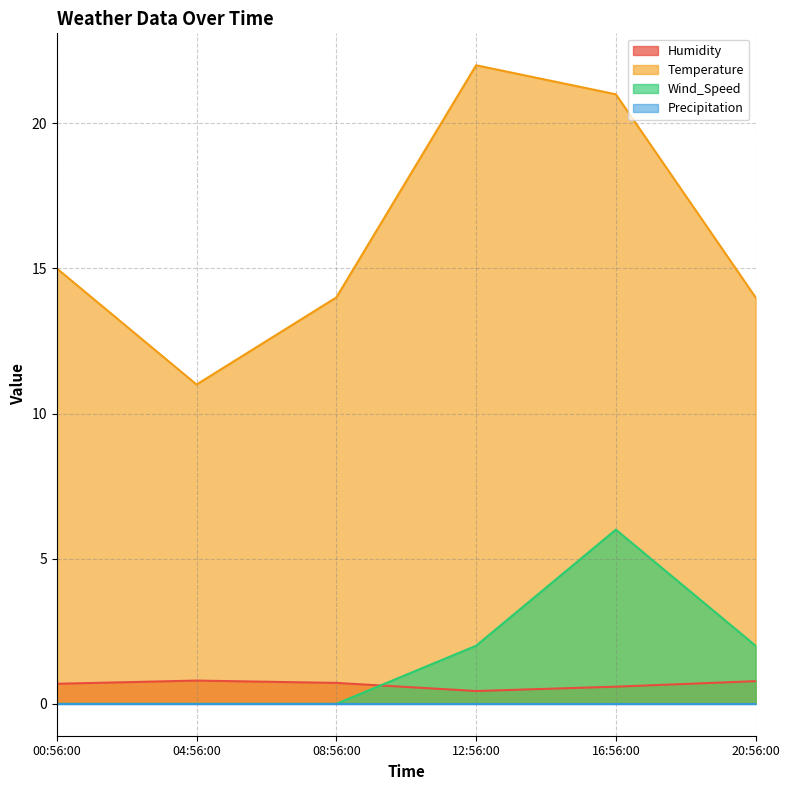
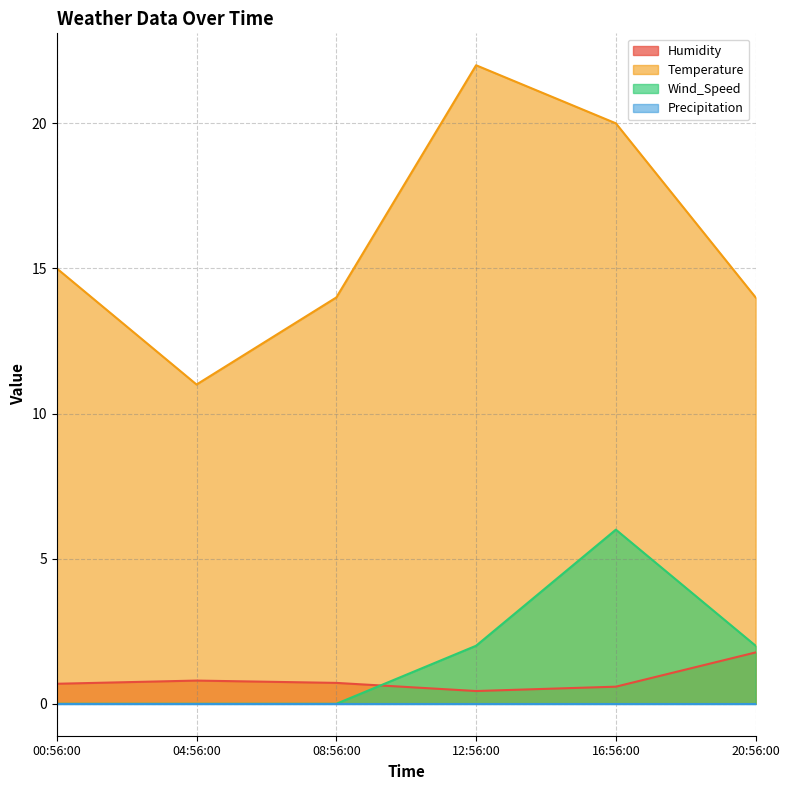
Temperature, 16:56:00: 21 -> 20
Humidity, 20:56:00: 0.8 -> 1.8
